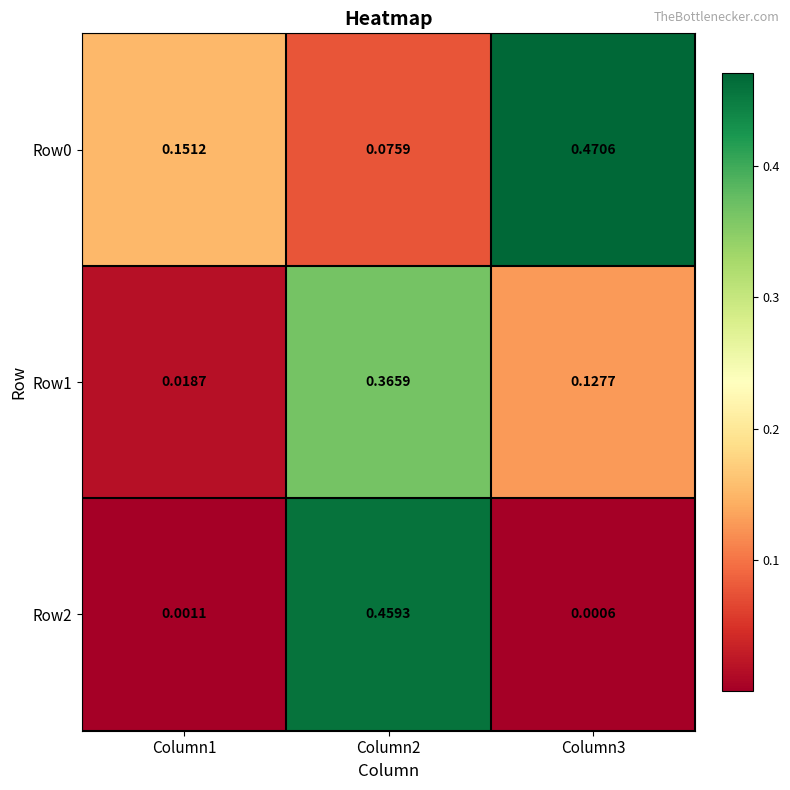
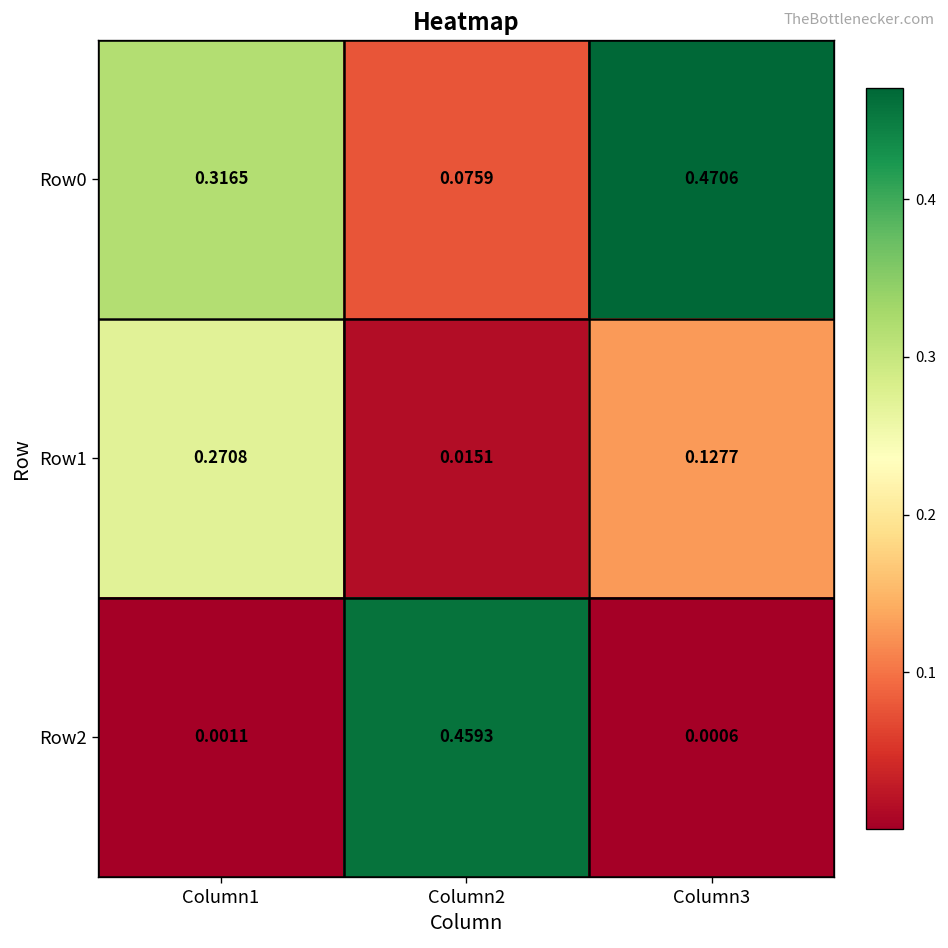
Row0, Column1: 0.1512 -> 0.3165
Row1, Column1: 0.0187 -> 0.2708
Row1, Column2: 0.3659 -> 0.0151
